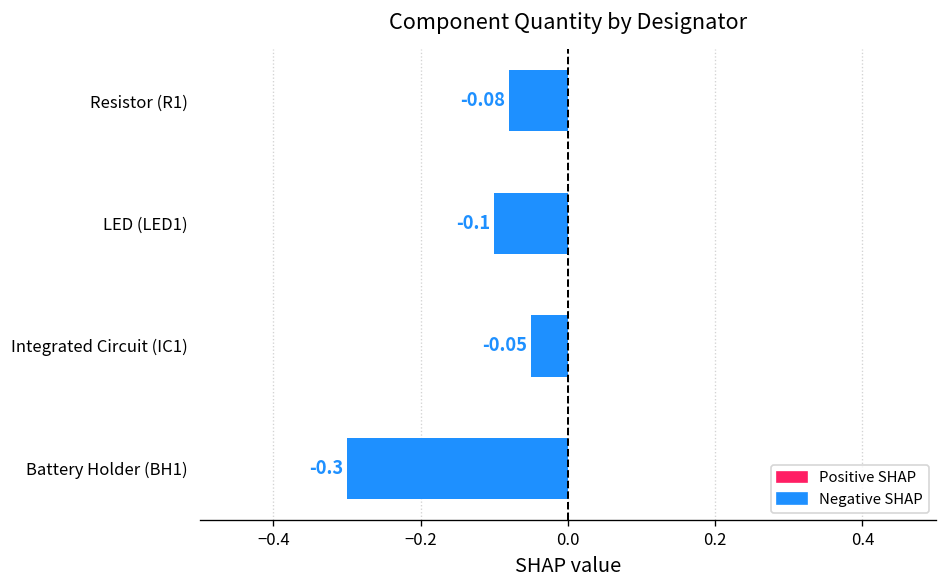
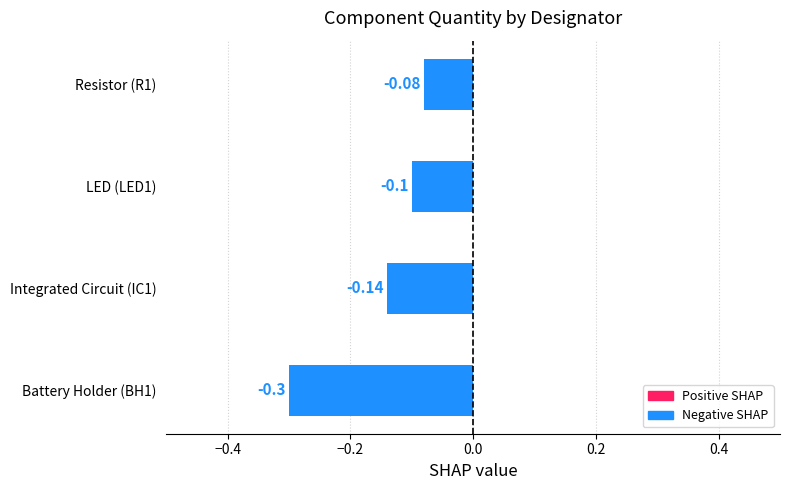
Integrated Circuit (IC1): -0.05 -> -0.14
